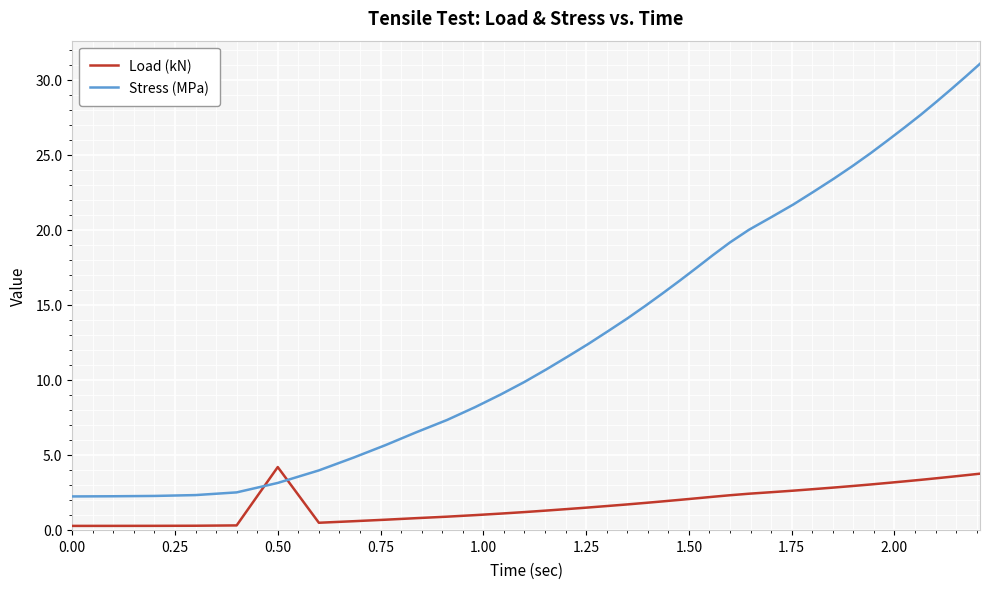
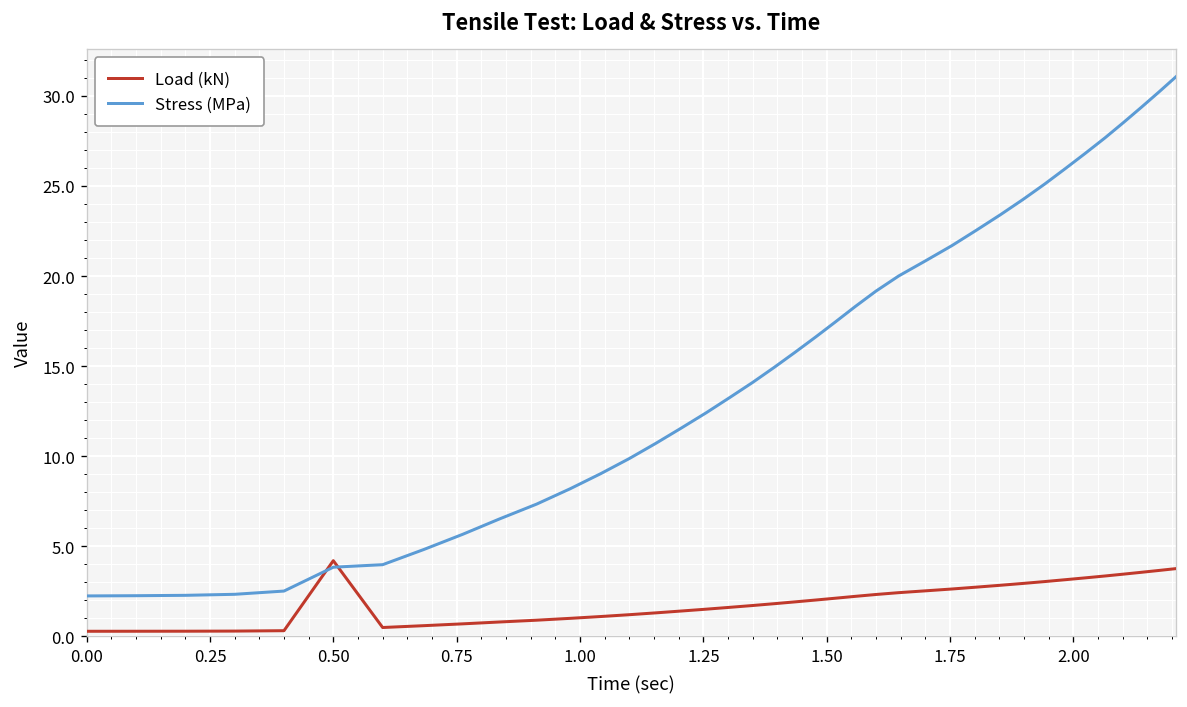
Stress (MPa), 0.50: 3.1 -> 3.8
